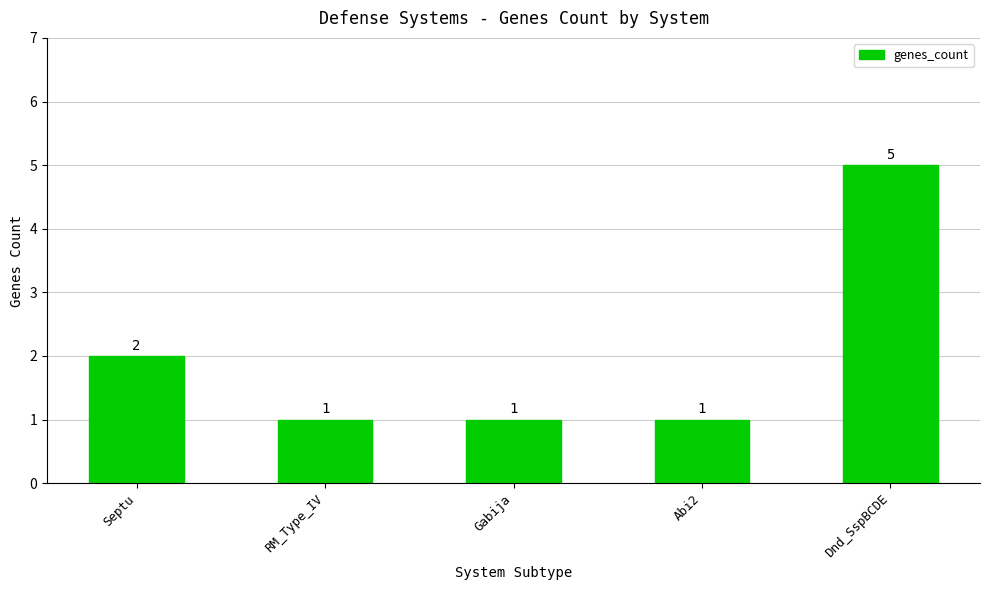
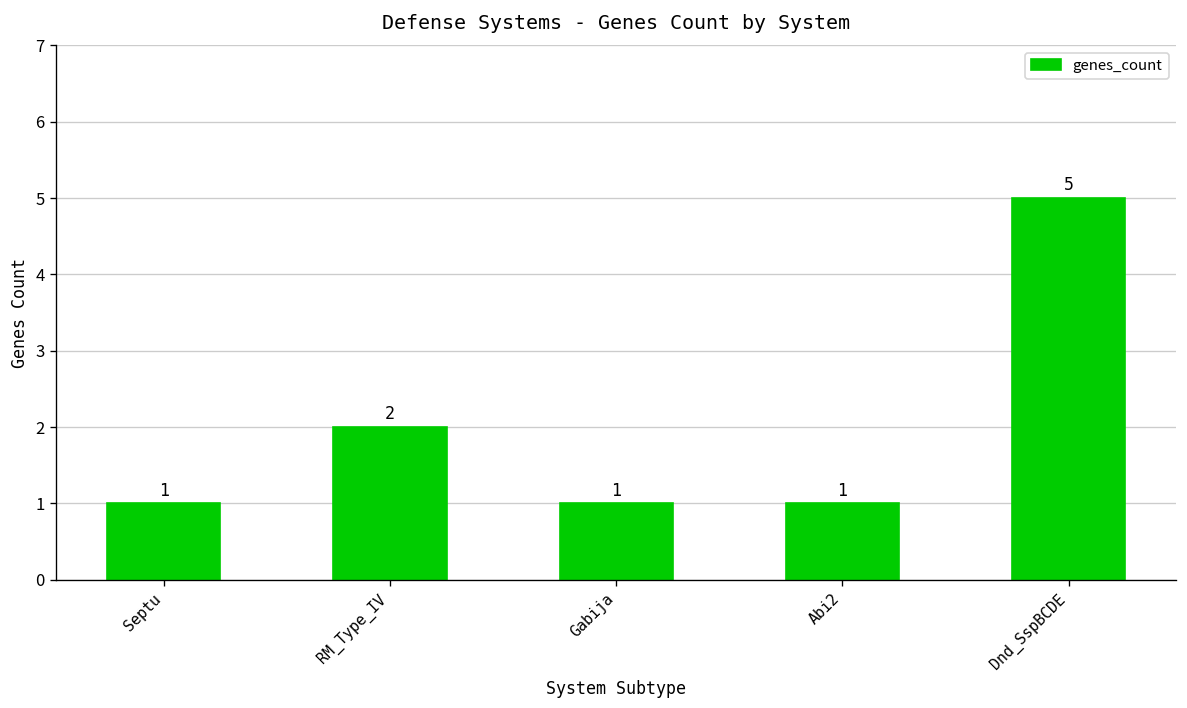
Septu: 2 -> 1
RM_Type_IV: 1 -> 2
